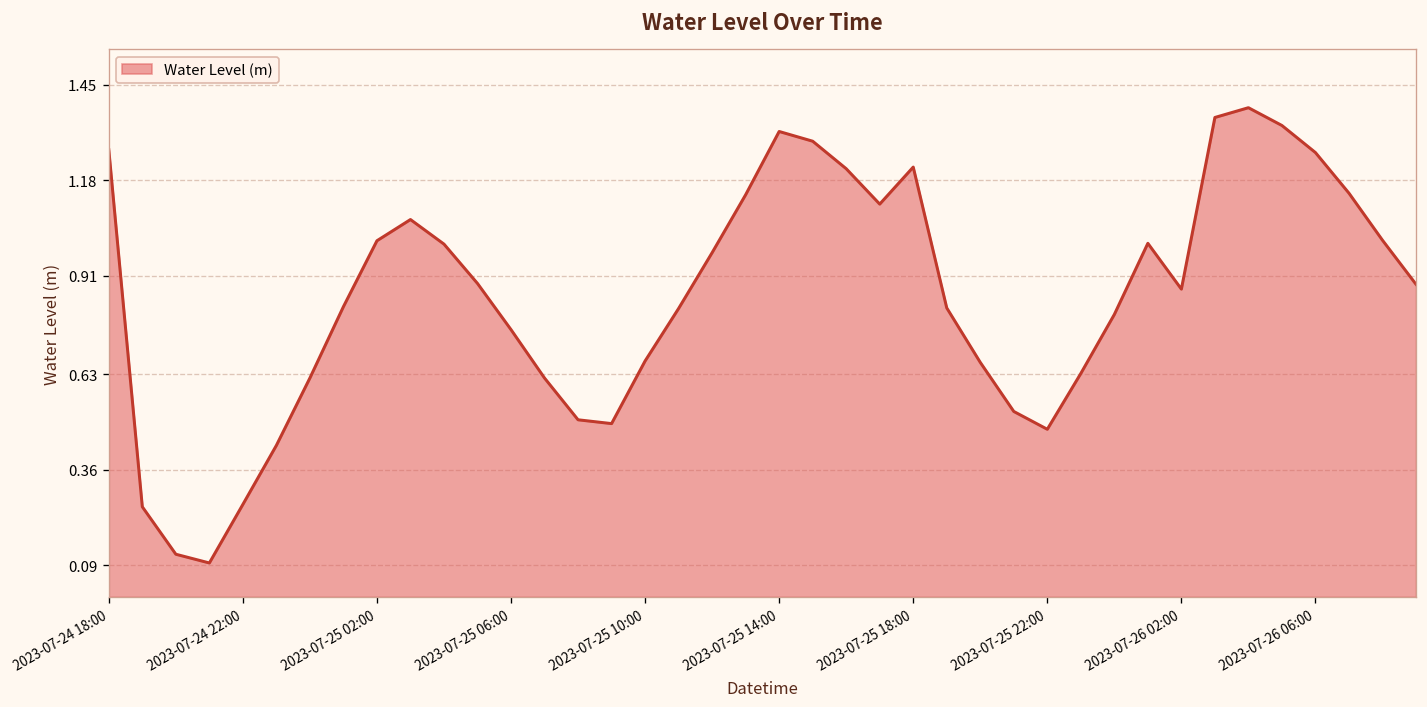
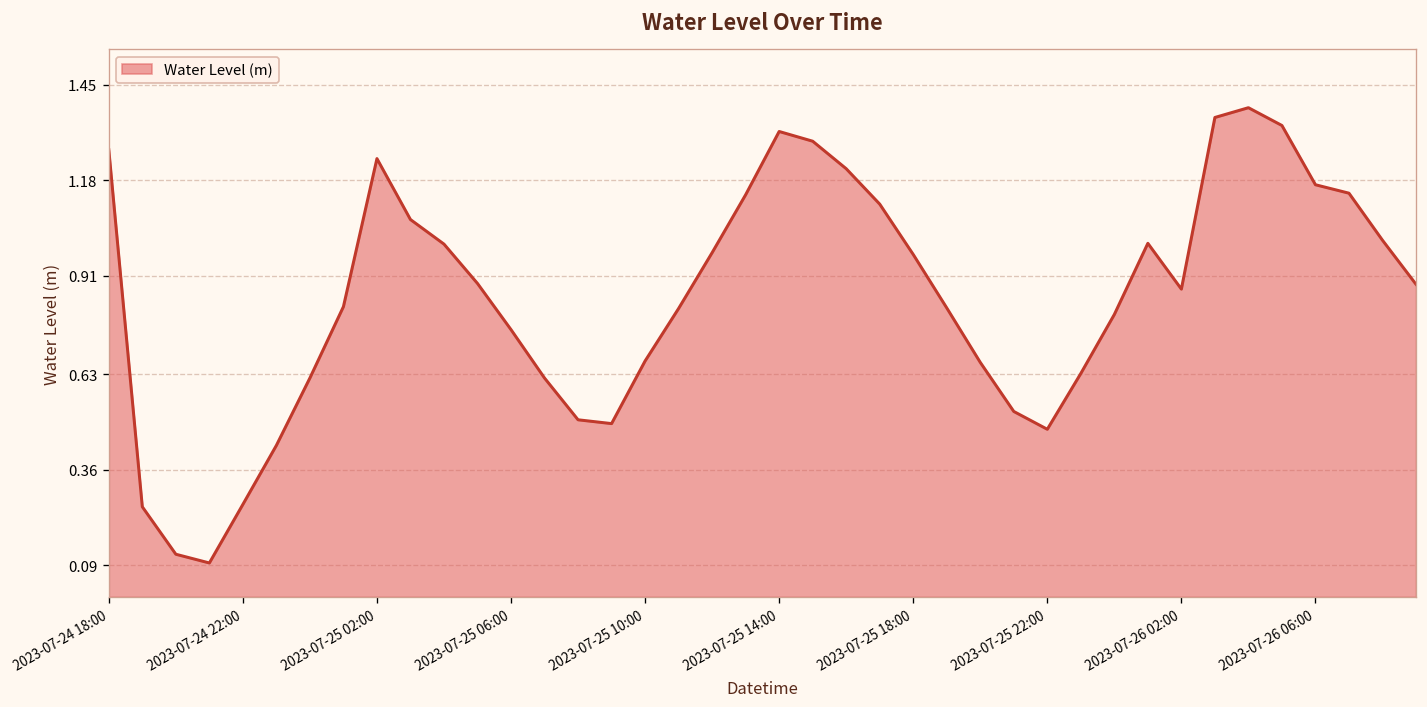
2023-07-25 02:00: 1.01 -> 1.24
2023-07-25 18:00: 1.22 -> 0.97
2023-07-26 06:00: 1.26 -> 1.17
